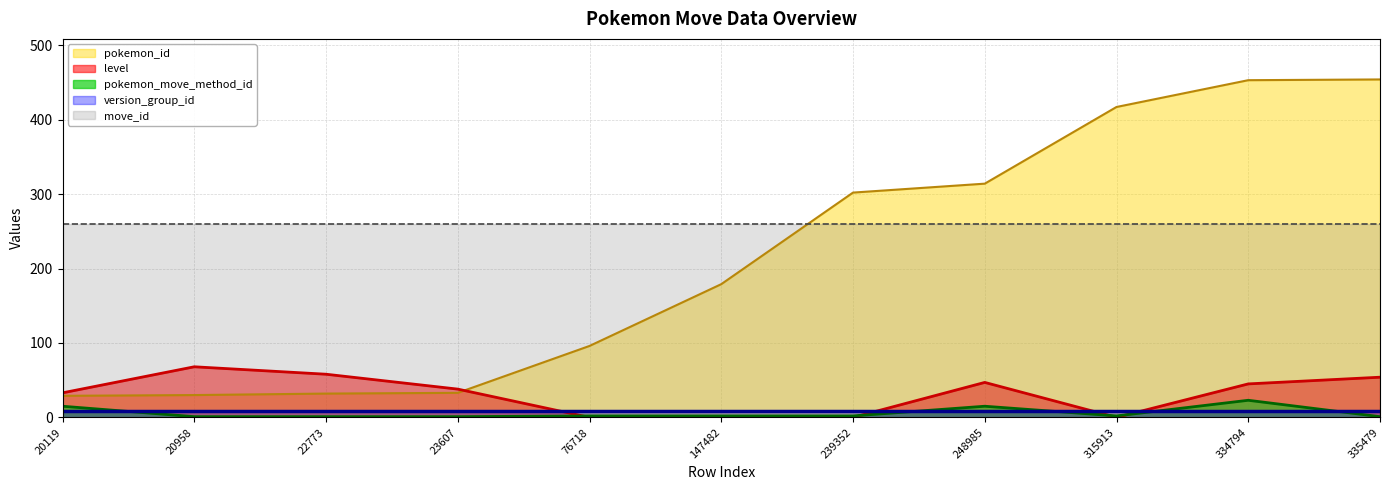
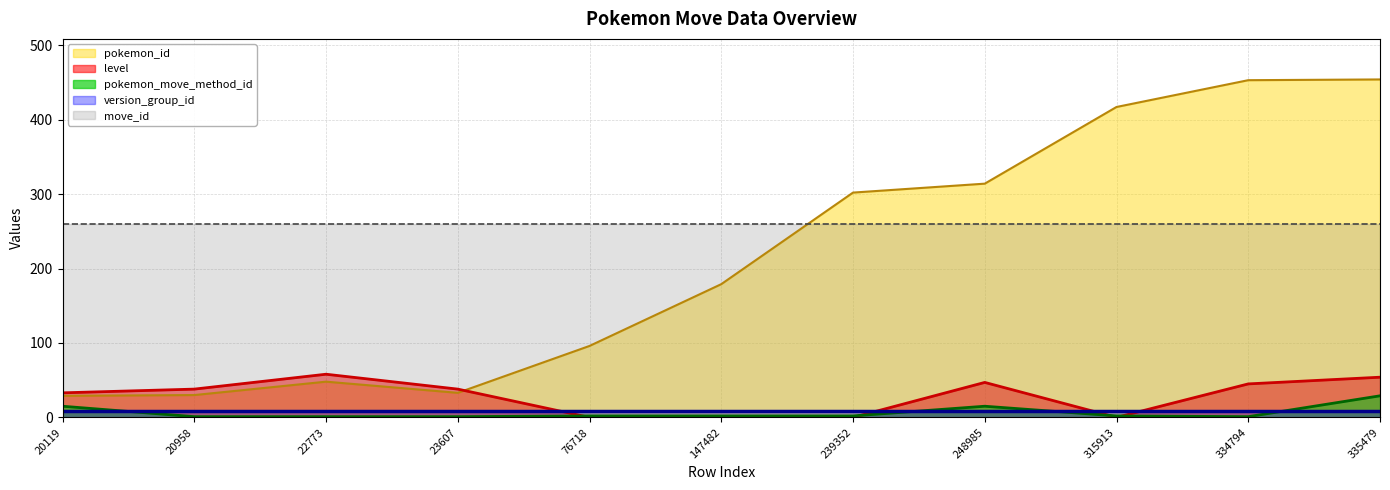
level, 20958: 70 -> 40
pokemon_id, 22773: 30 -> 50
pokemon_move_method_id, 334794: 20 -> 0
pokemon_move_method_id, 335479: 0 -> 30
